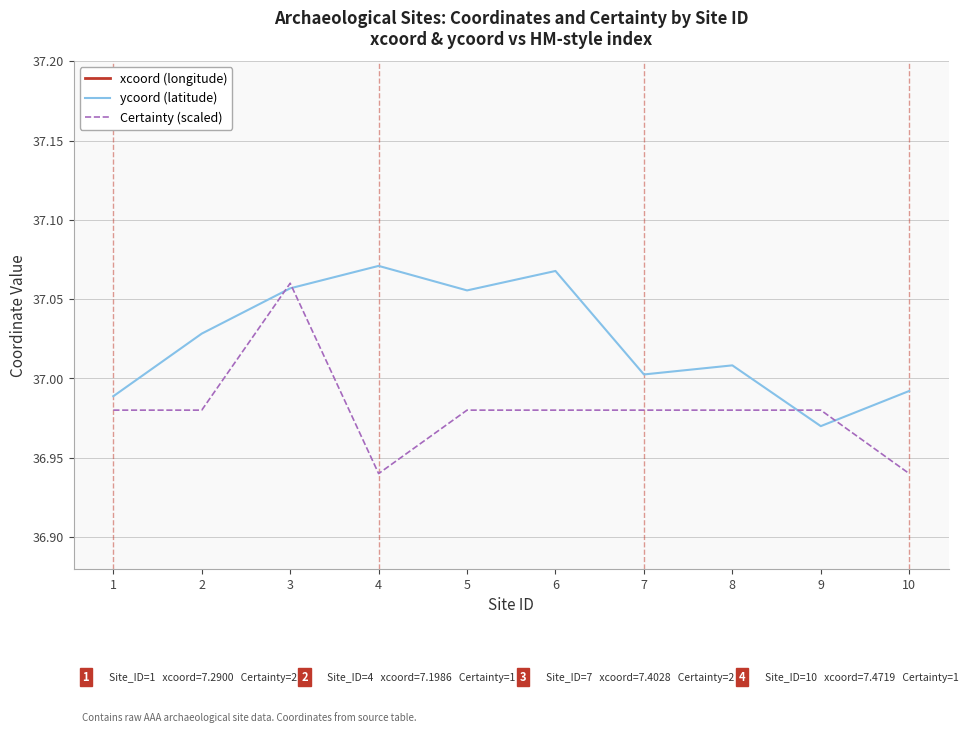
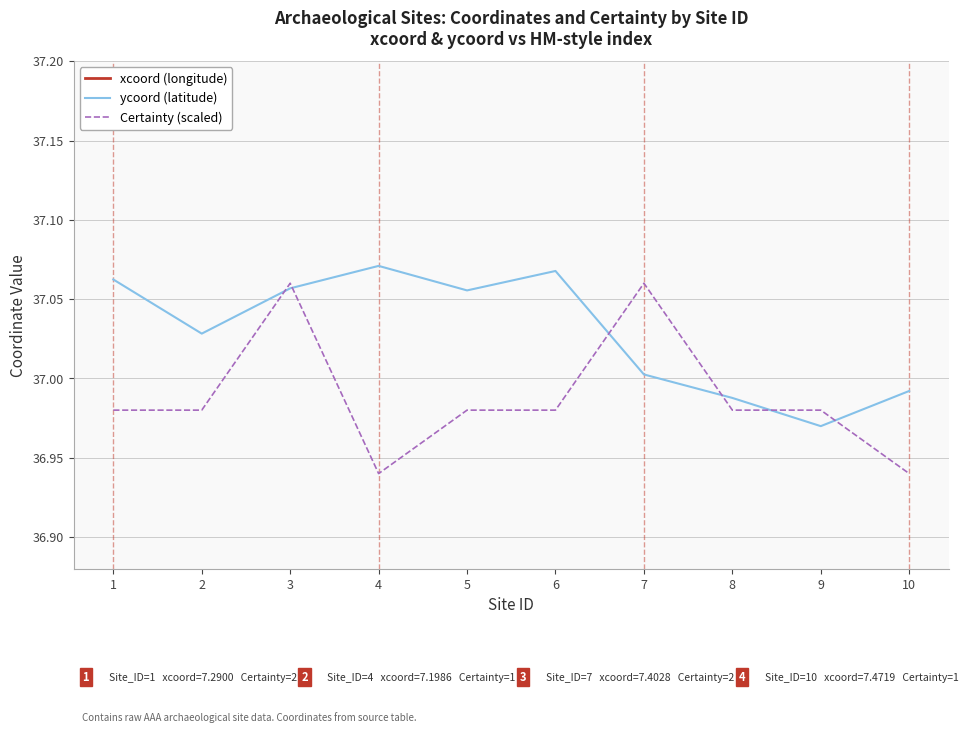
ycoord (latitude), 1: 36.989 -> 37.062
Certainty (scaled), 7: 36.980 -> 37.060
ycoord (latitude), 8: 37.008 -> 36.988
